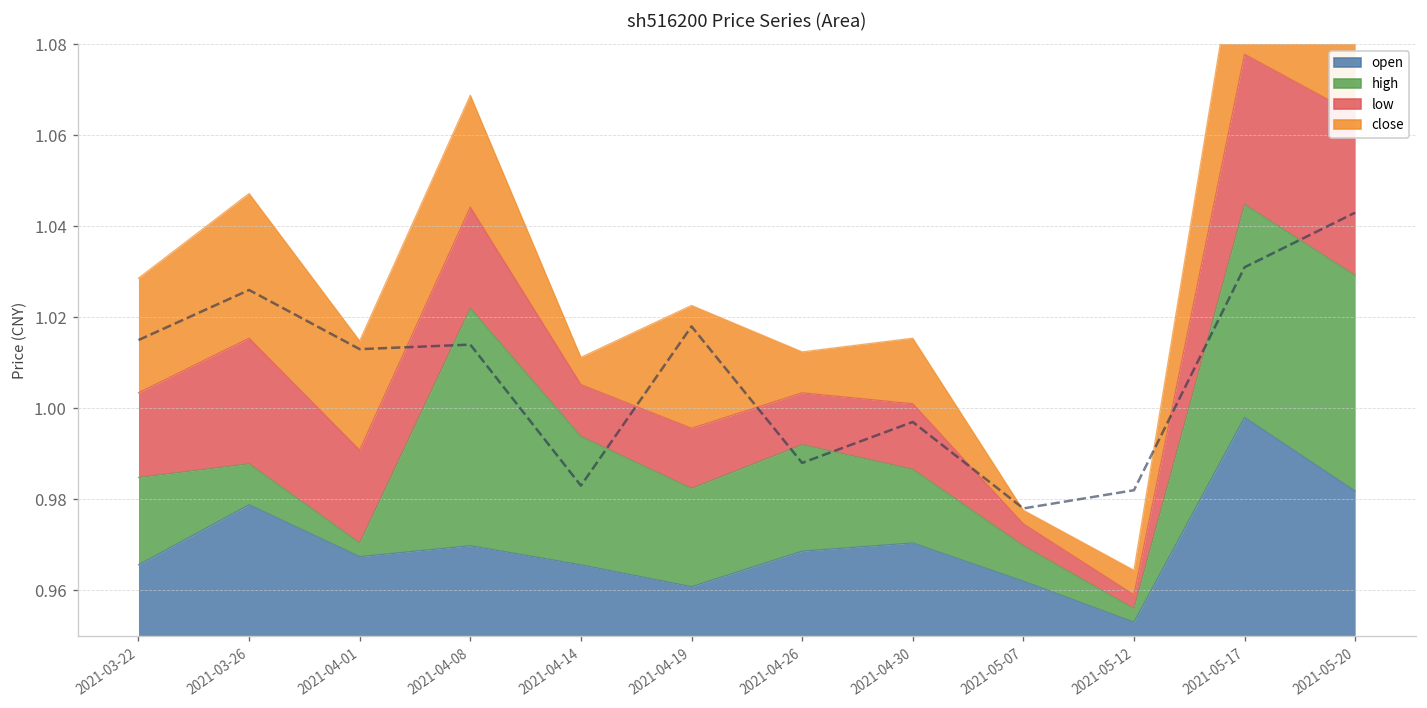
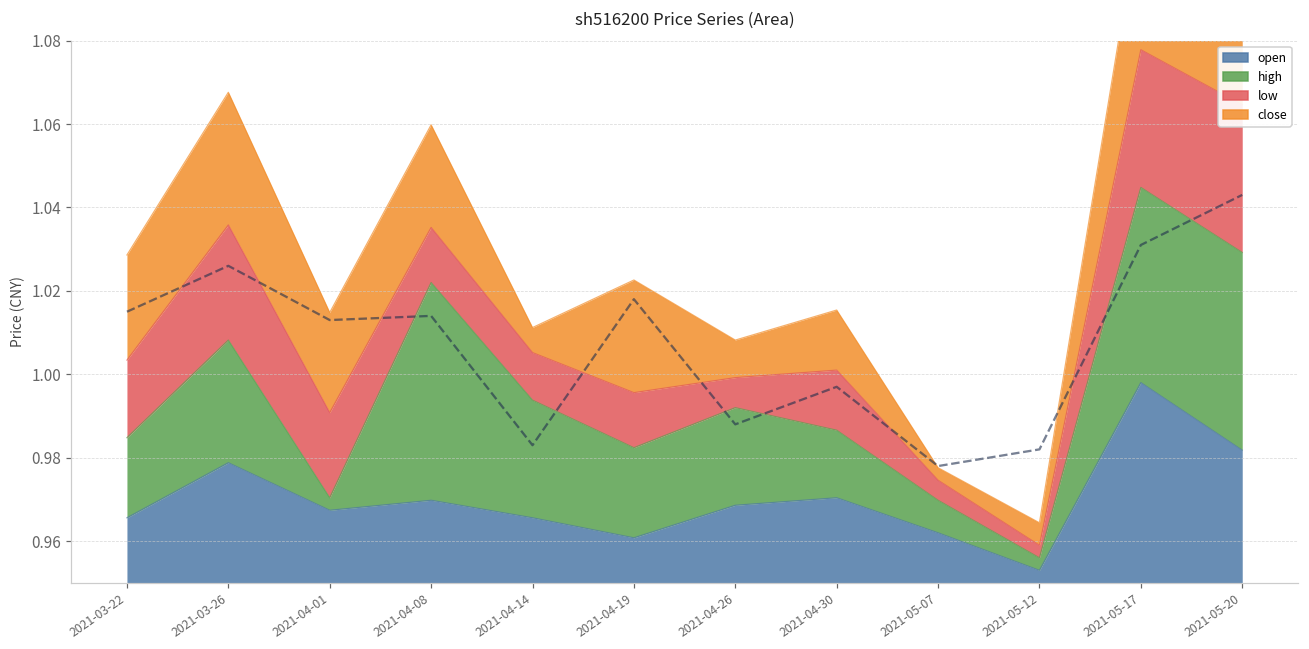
high, 2021-03-26: 0.009 -> 0.029
low, 2021-04-08: 0.022 -> 0.013
low, 2021-04-26: 0.011 -> 0.007
